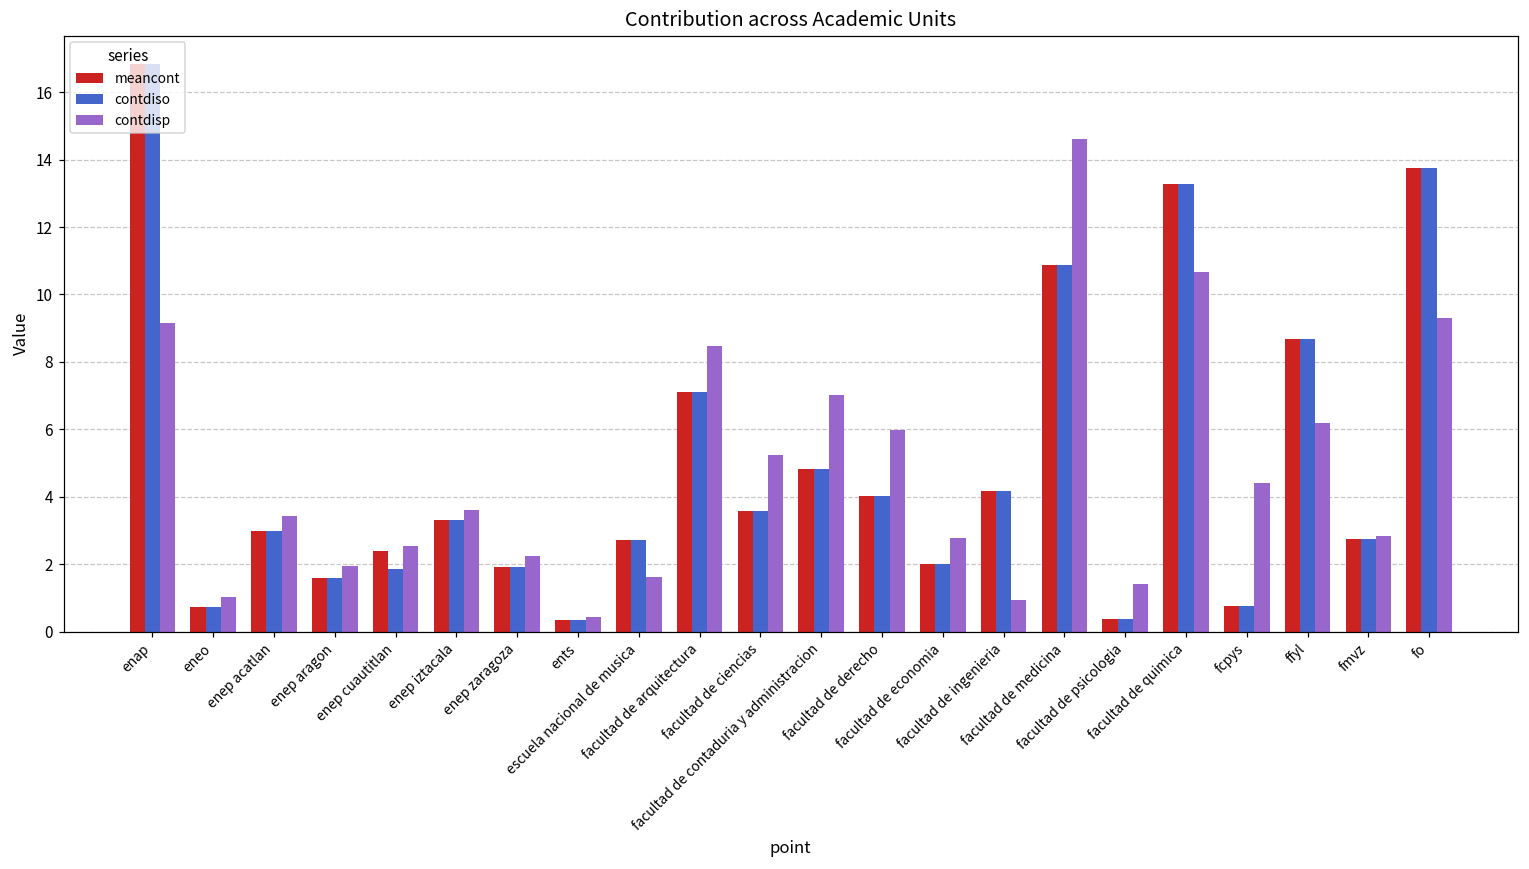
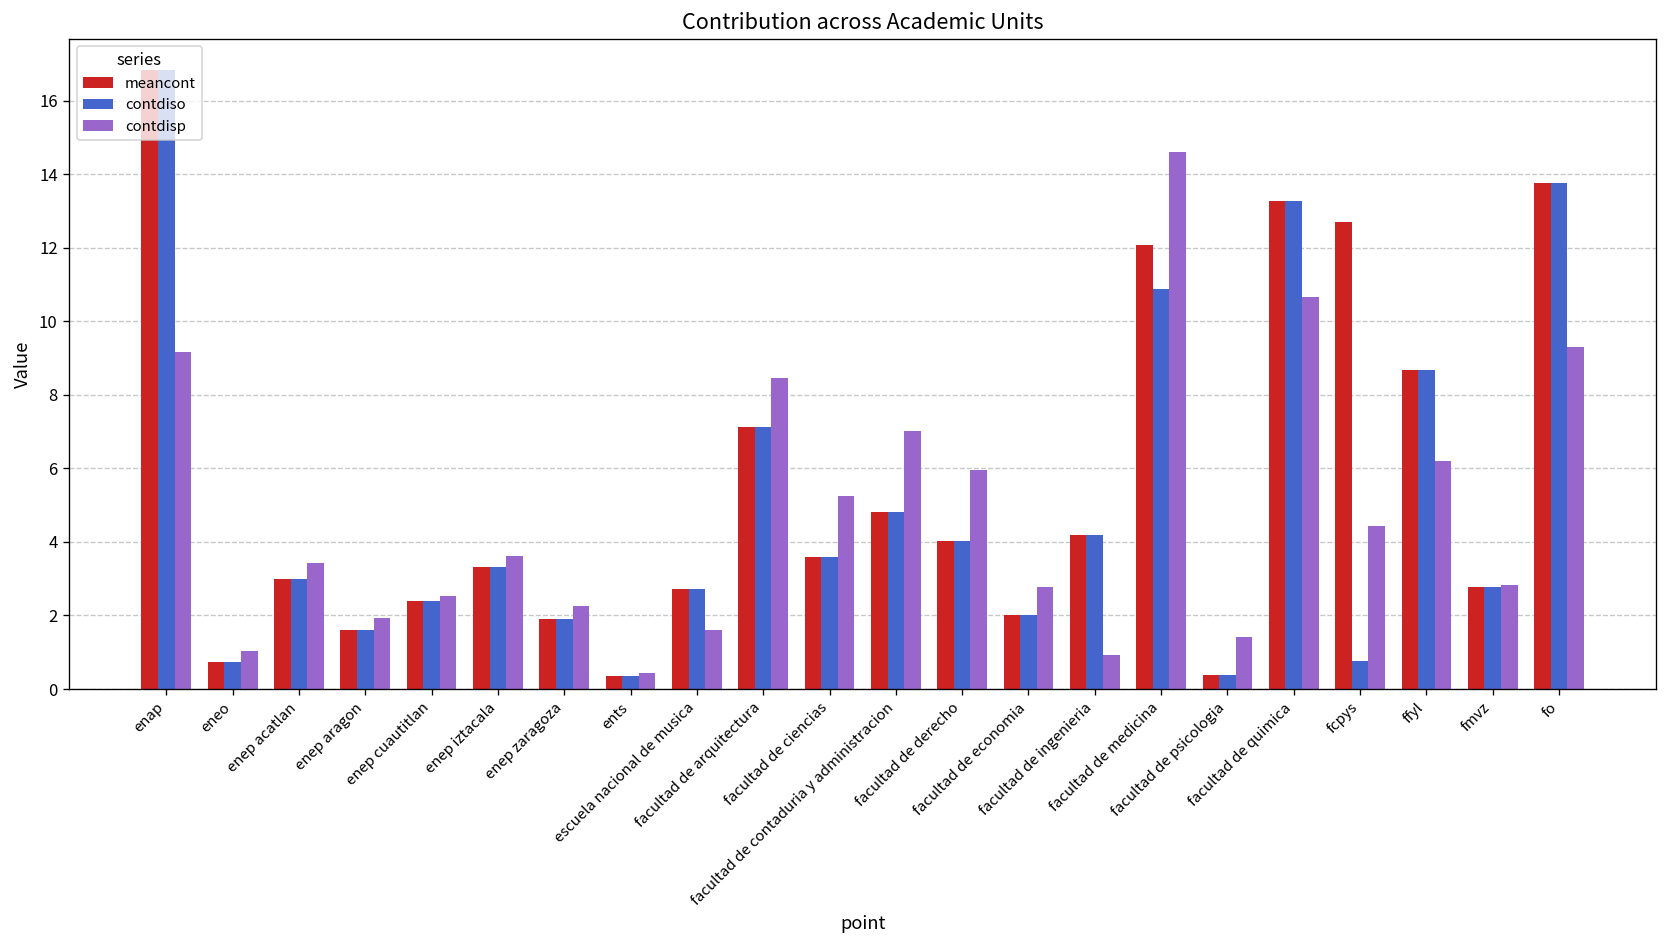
contdiso, enep cuautitlan: 1.8 -> 2.4
meancont, facultad de medicina: 10.9 -> 12.1
meancont, fcpys: 0.8 -> 12.7
